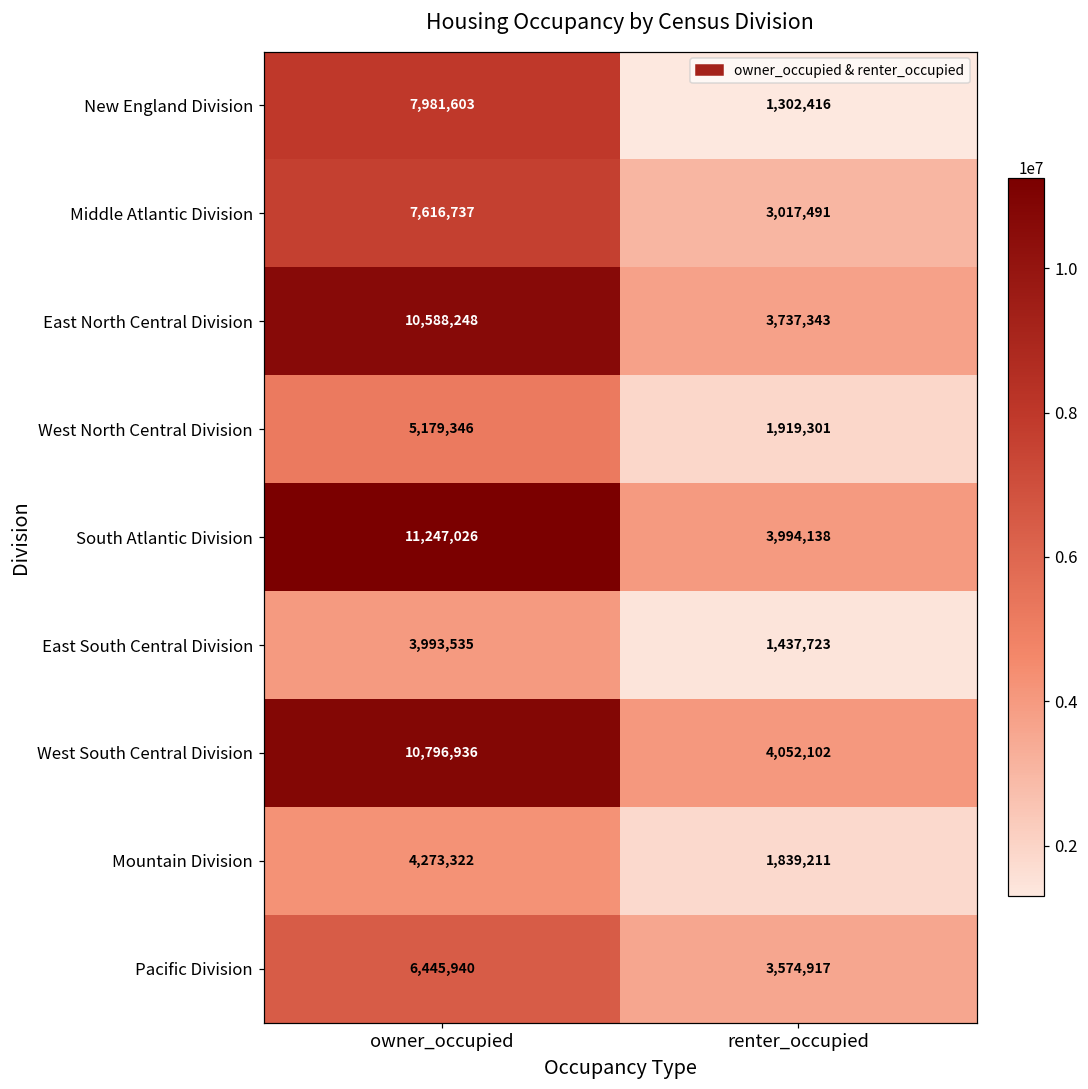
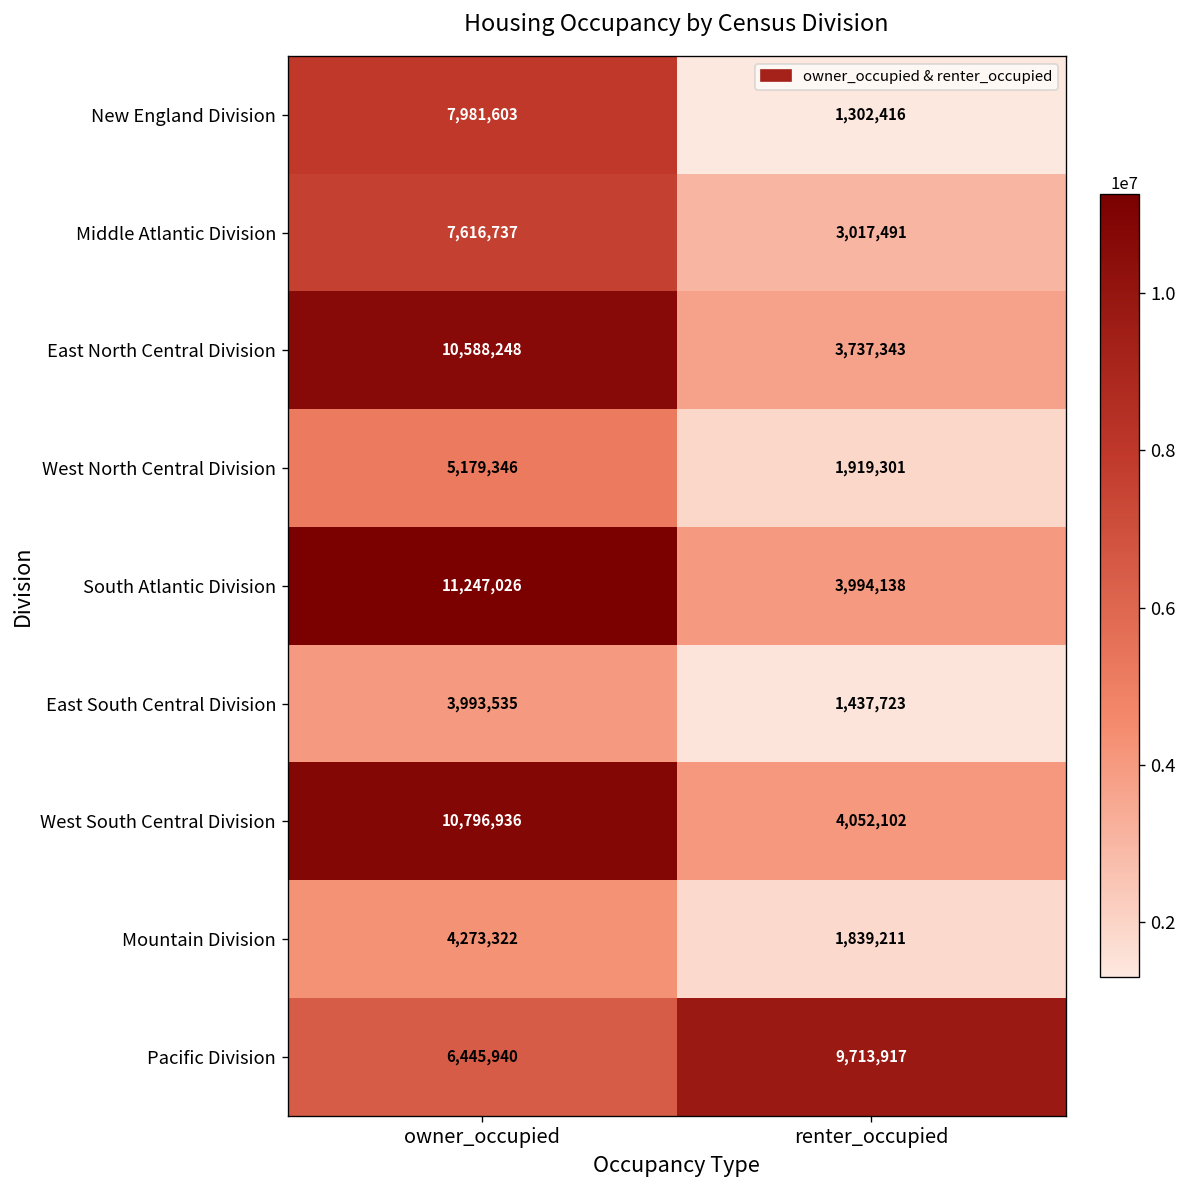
Pacific Division, renter_occupied: 3,574,917 -> 9,713,917
